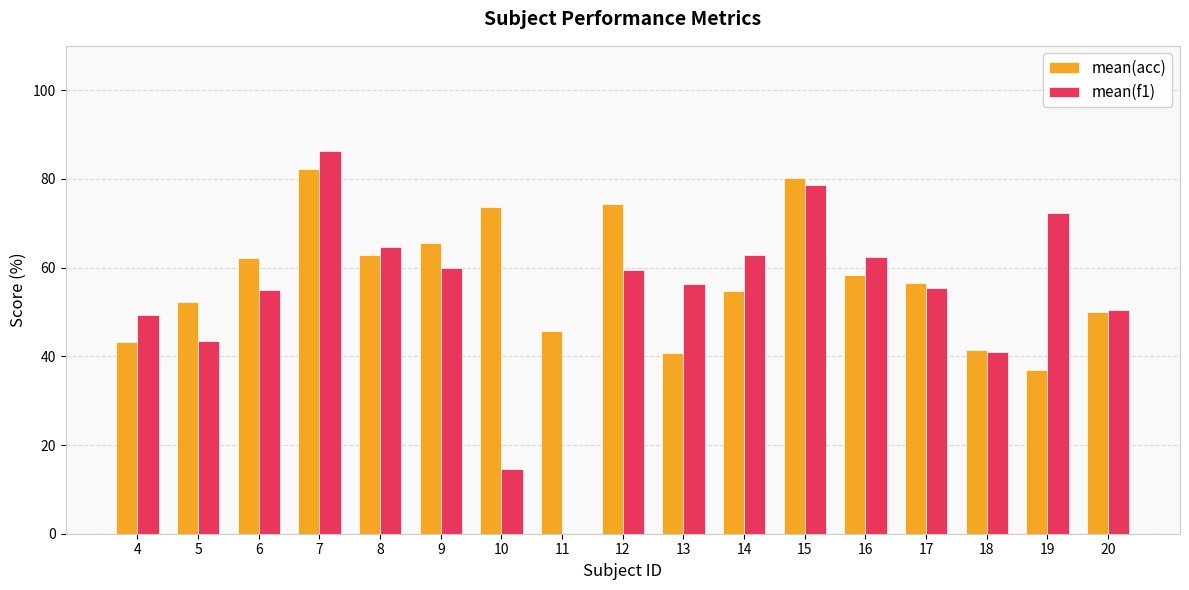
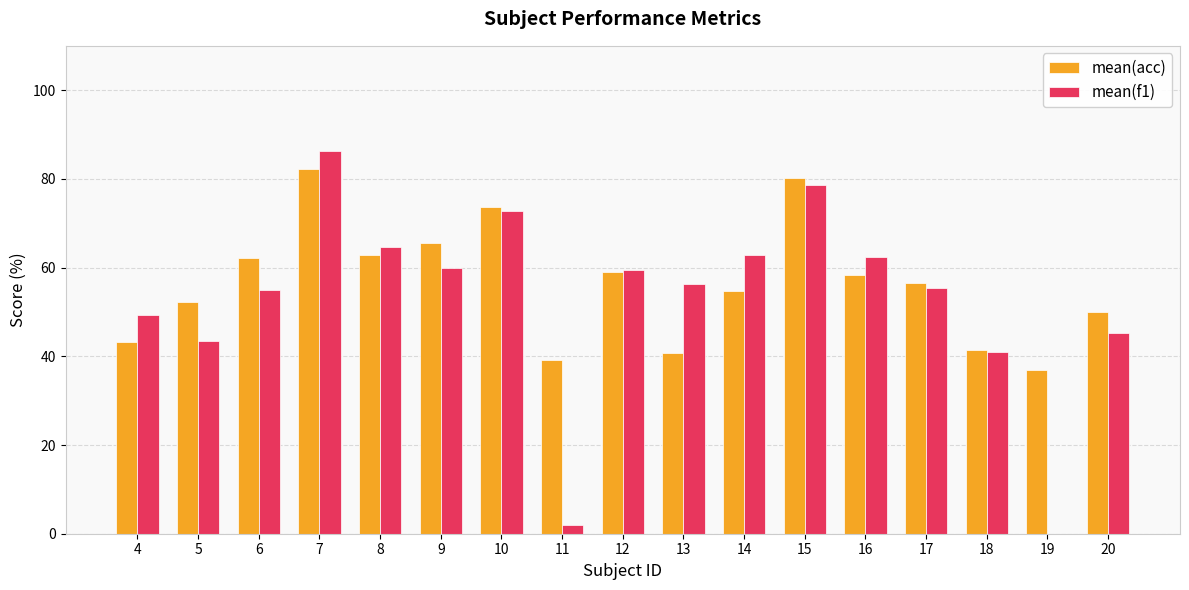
mean(f1), 10: 15 -> 73
mean(acc), 11: 46 -> 39
mean(f1), 11: 0 -> 2
mean(acc), 12: 74 -> 59
mean(f1), 19: 72 -> 0
mean(f1), 20: 50 -> 45
